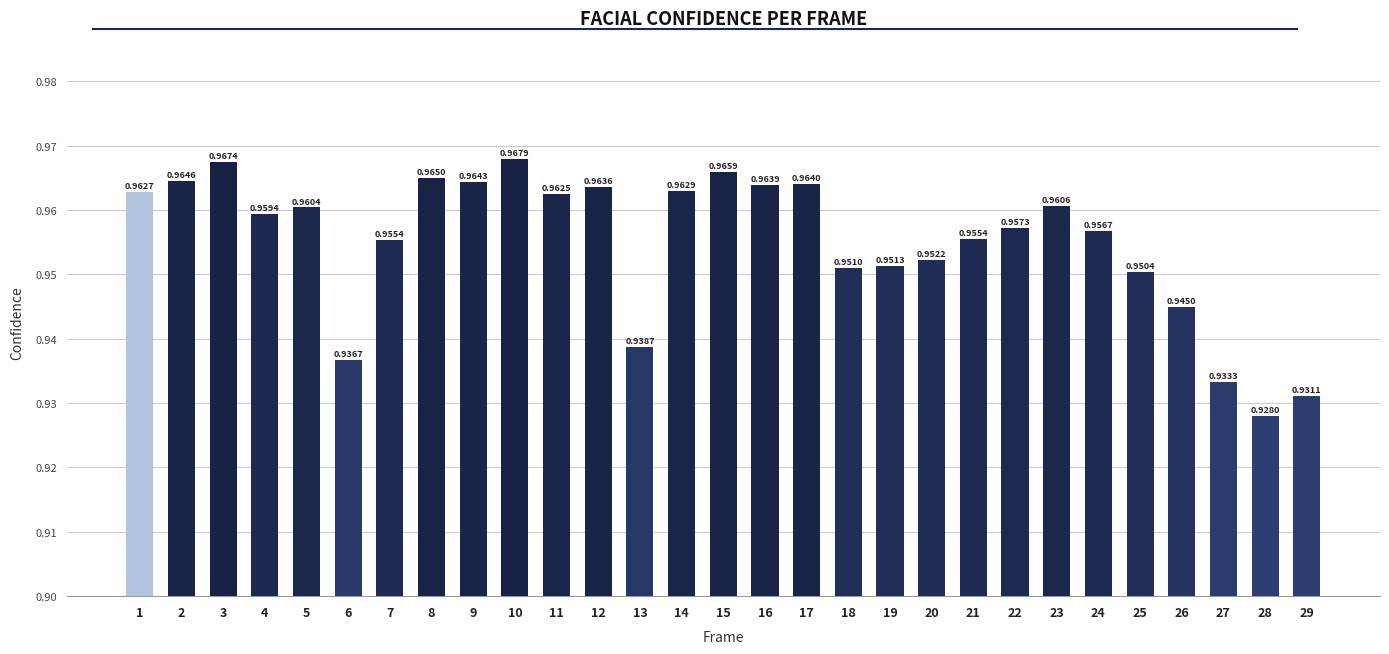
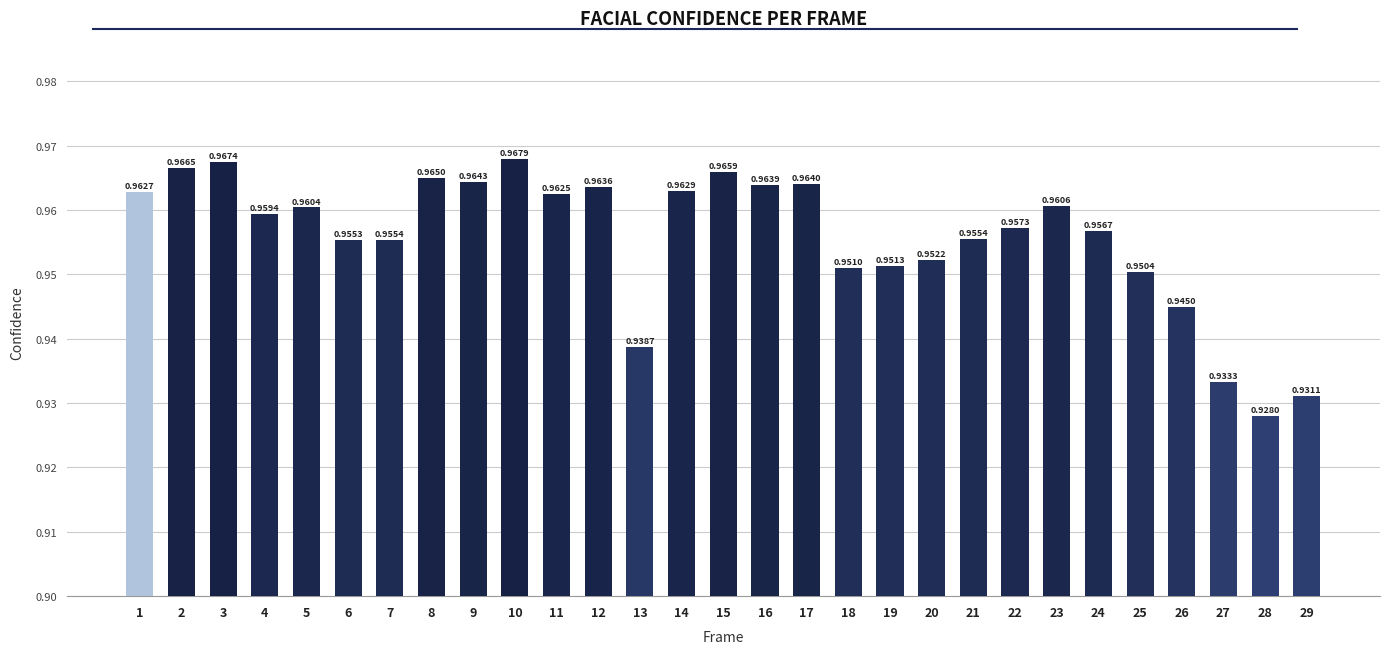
2: 0.9646 -> 0.9665
6: 0.9367 -> 0.9553
